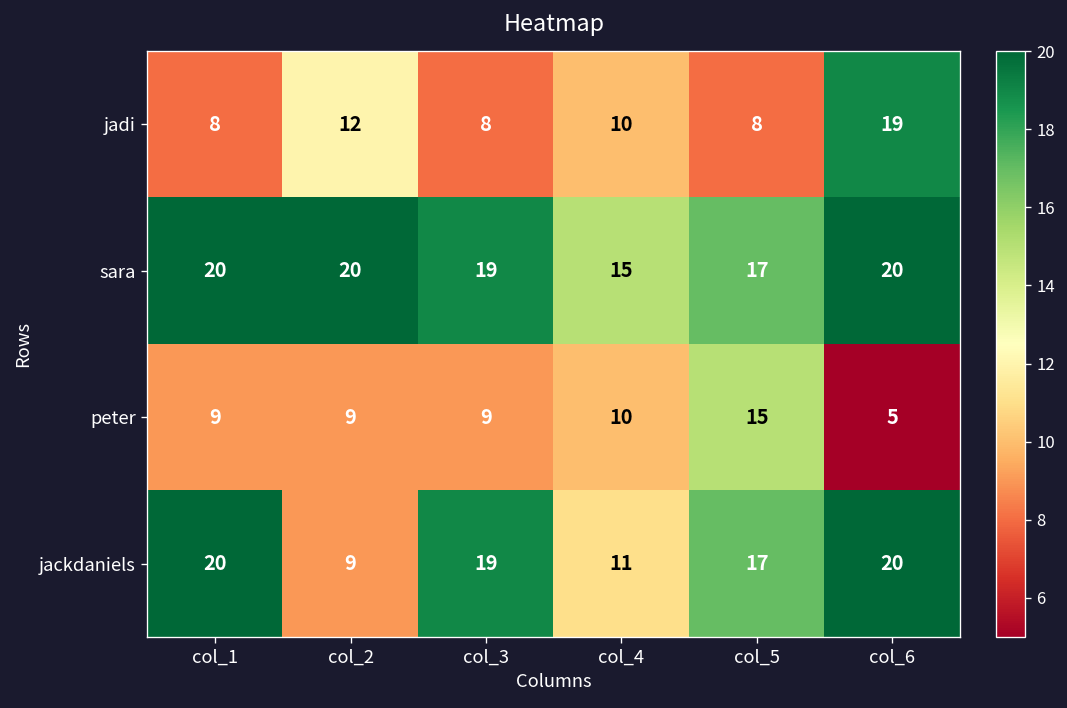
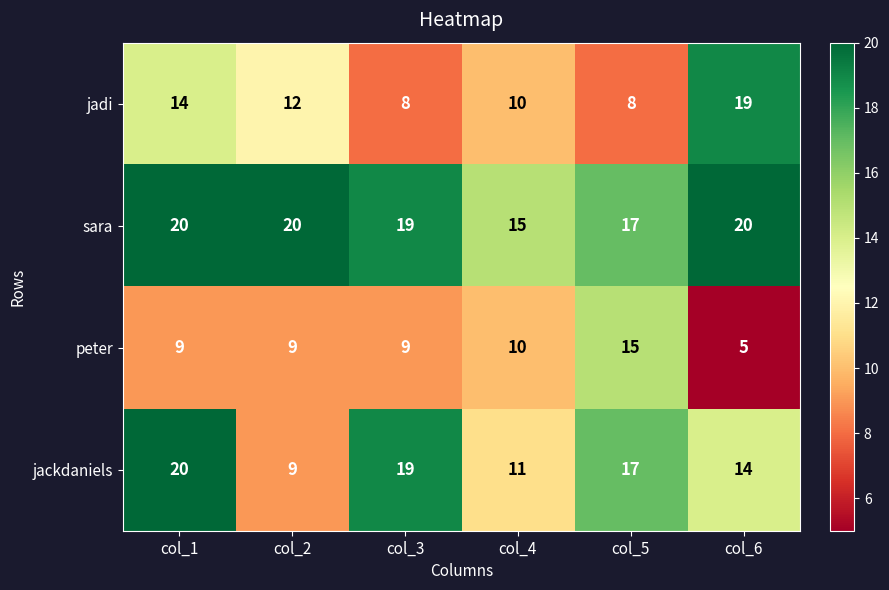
jadi, col_1: 8 -> 14
jackdaniels, col_6: 20 -> 14
